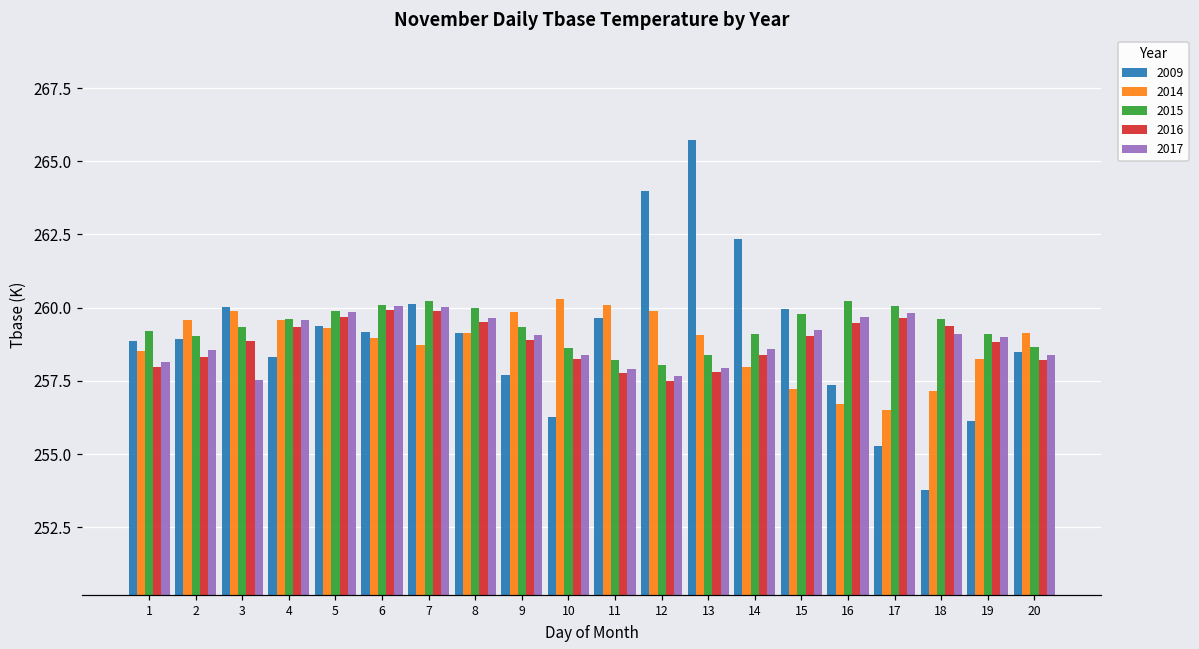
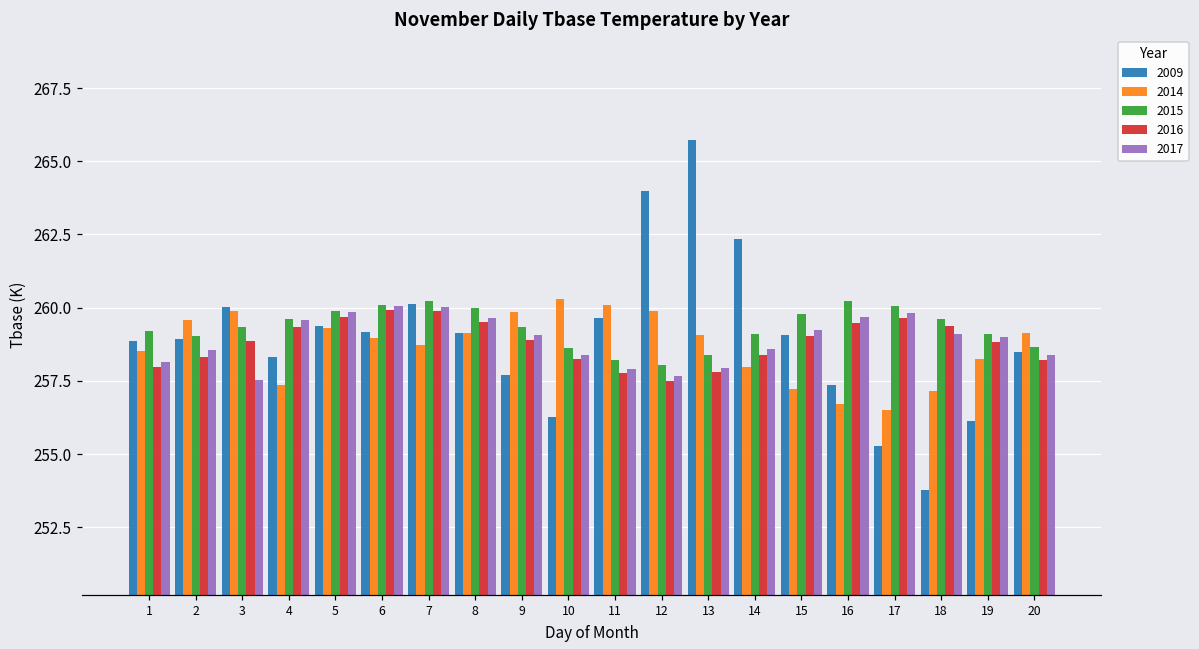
2014, 4: 259.6 -> 257.4
2009, 15: 260.0 -> 259.1
